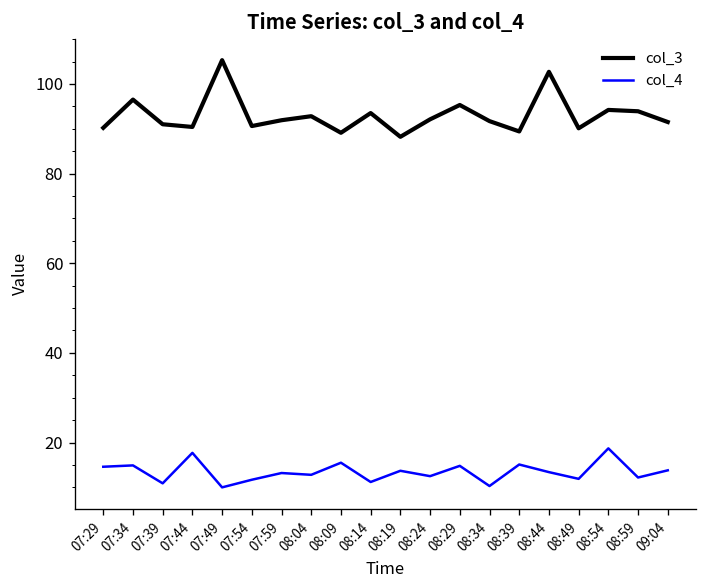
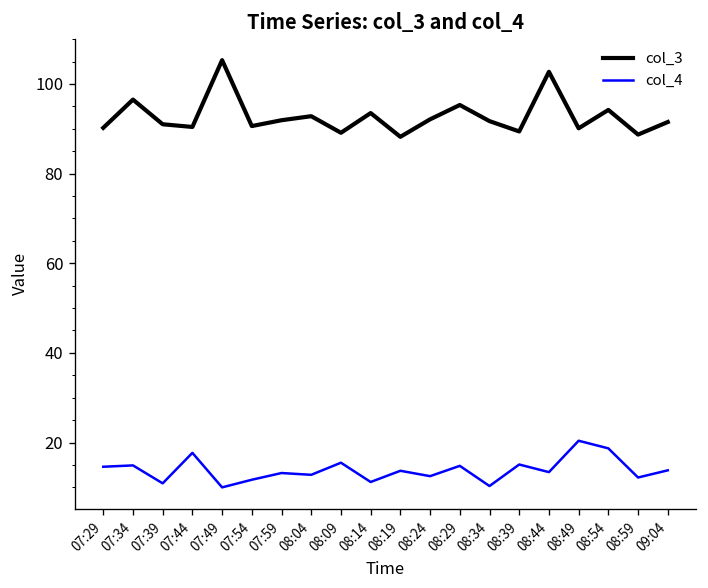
col_4, 08:49: 12 -> 20
col_3, 08:59: 94 -> 89
